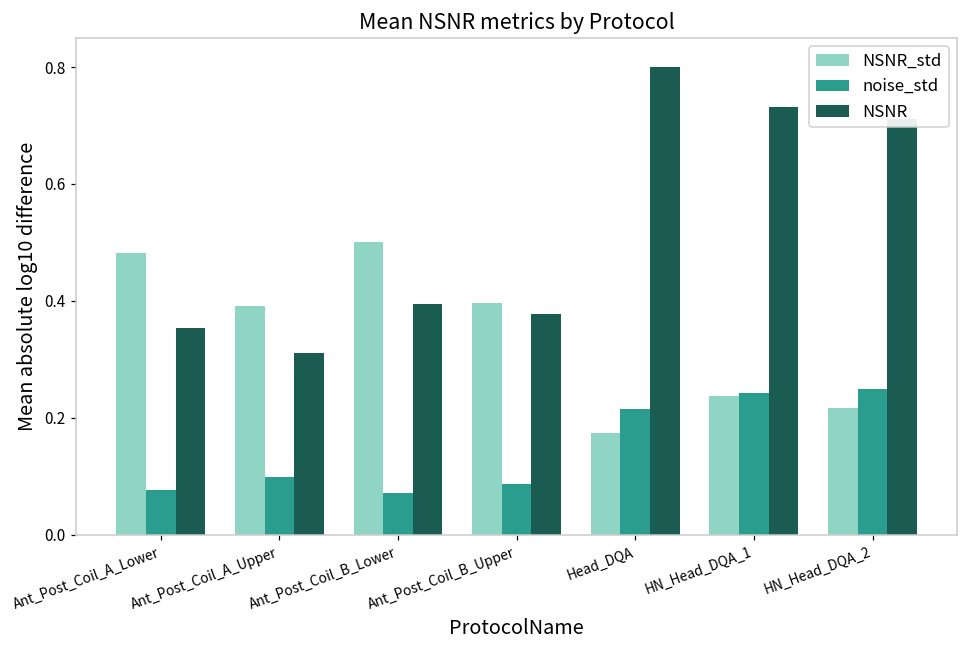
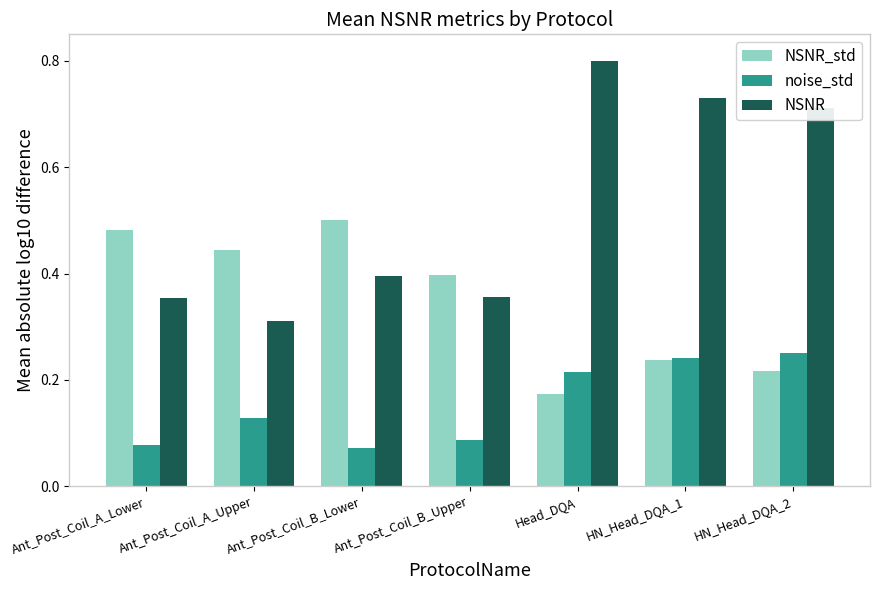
NSNR_std, Ant_Post_Coil_A_Upper: 0.39 -> 0.44
noise_std, Ant_Post_Coil_A_Upper: 0.10 -> 0.13
NSNR, Ant_Post_Coil_B_Upper: 0.38 -> 0.36
